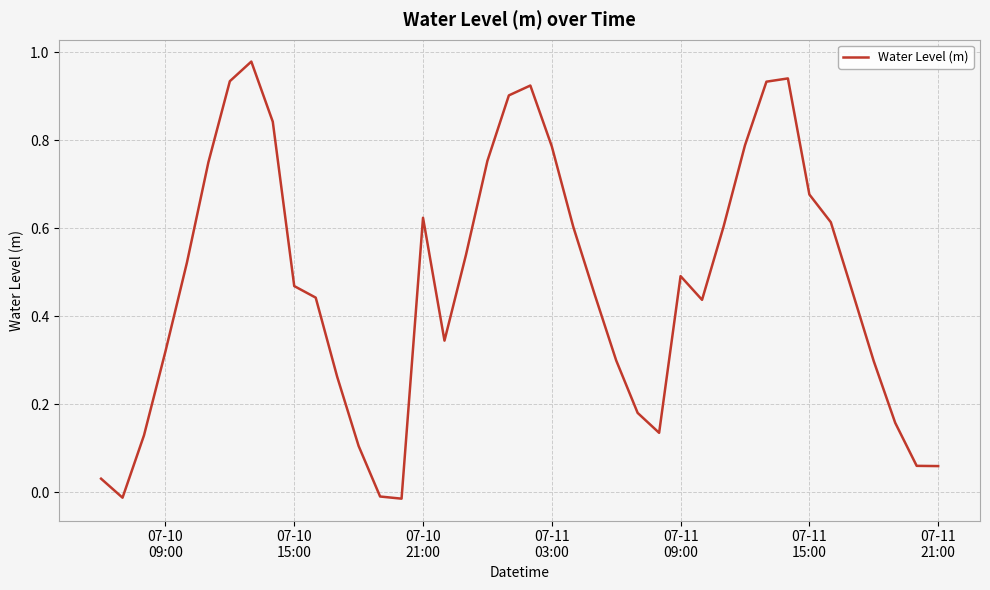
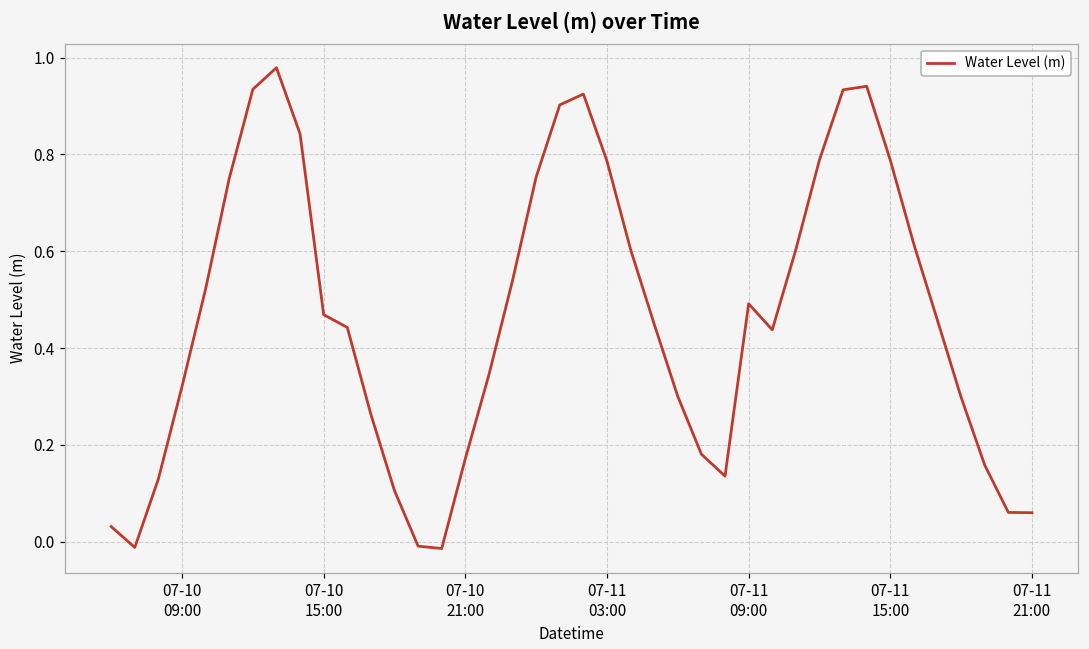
07-10 21:00: 0.62 -> 0.17
07-11 15:00: 0.68 -> 0.79
